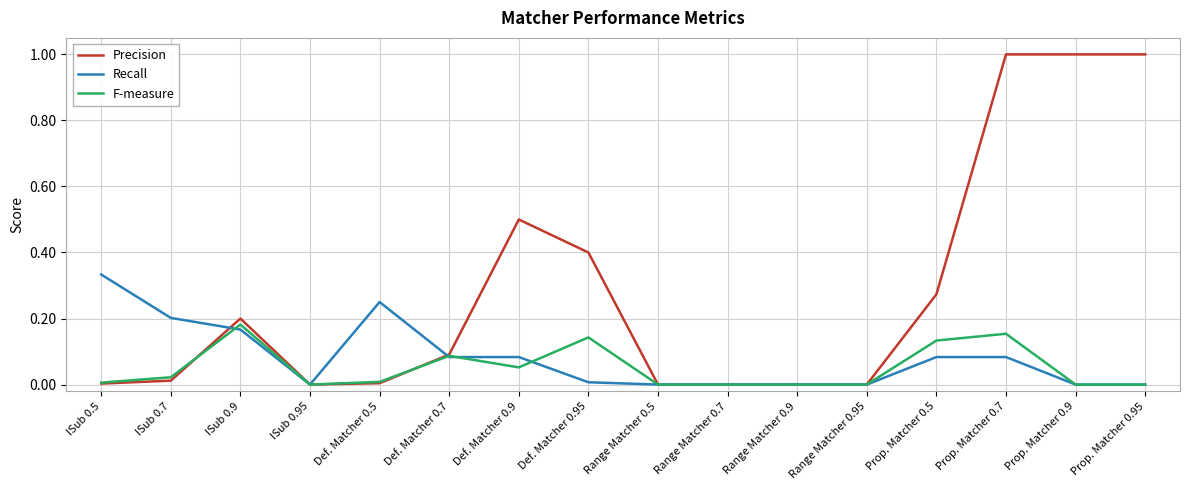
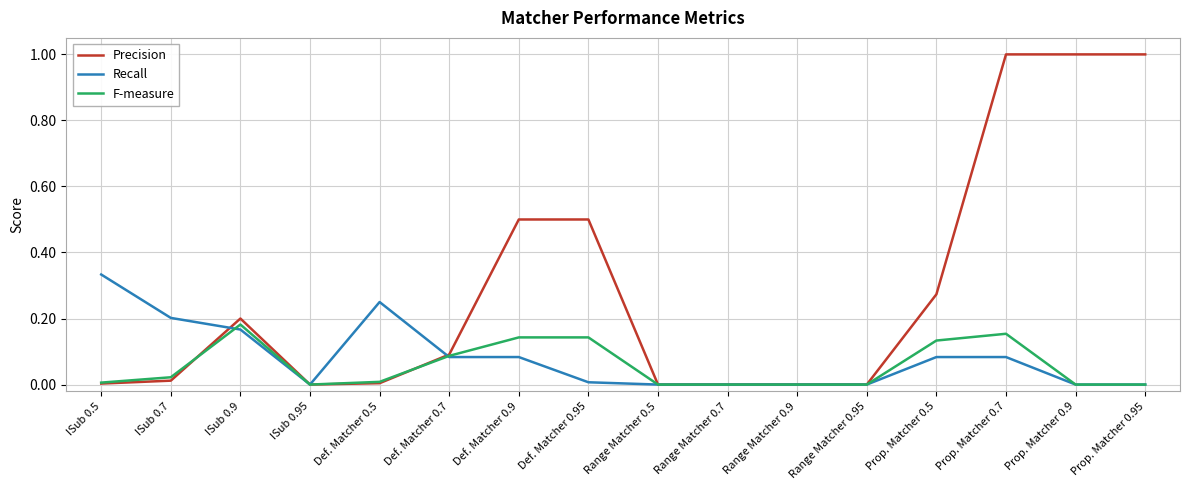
F-measure, Def. Matcher 0.9: 0.05 -> 0.14
Precision, Def. Matcher 0.95: 0.4 -> 0.5
